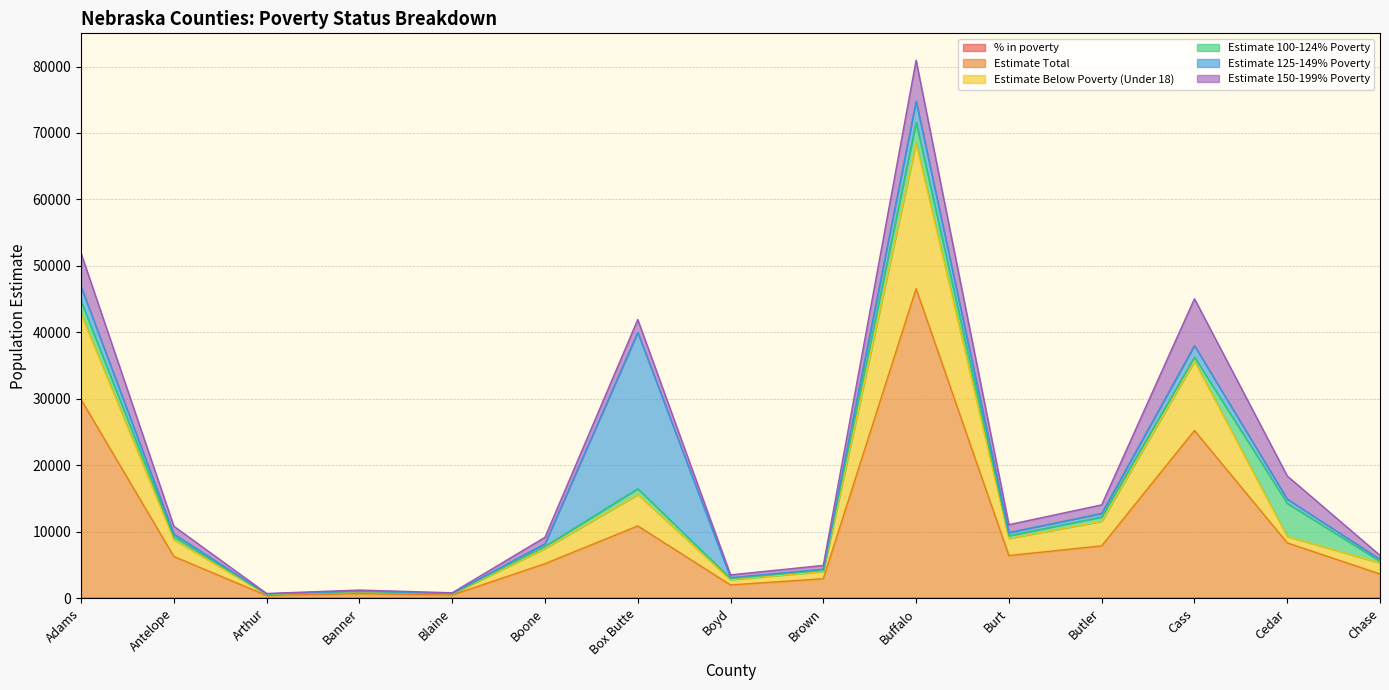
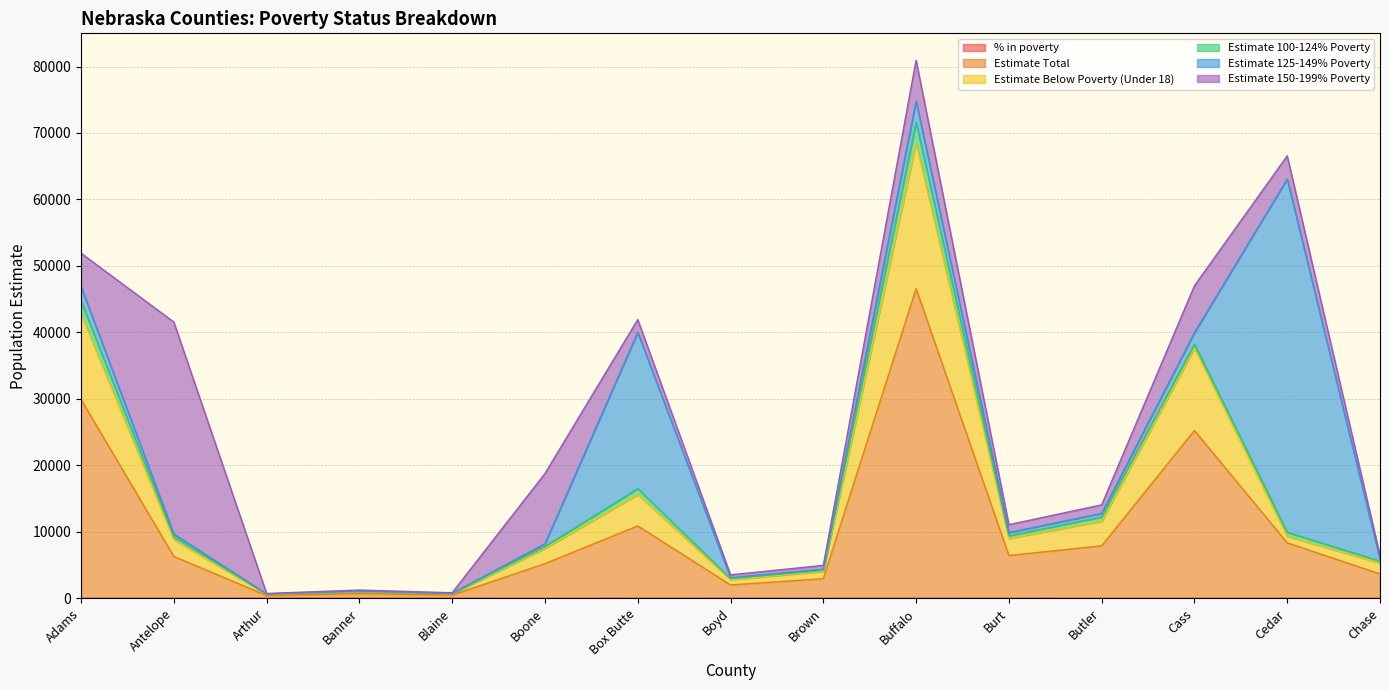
Estimate 150-199% Poverty, Antelope: 1000 -> 32000
Estimate 150-199% Poverty, Boone: 1000 -> 11000
Estimate Below Poverty (Under 18), Cass: 10000 -> 12000
Estimate 100-124% Poverty, Cedar: 5000 -> 1000
Estimate 125-149% Poverty, Cedar: 1000 -> 53000
